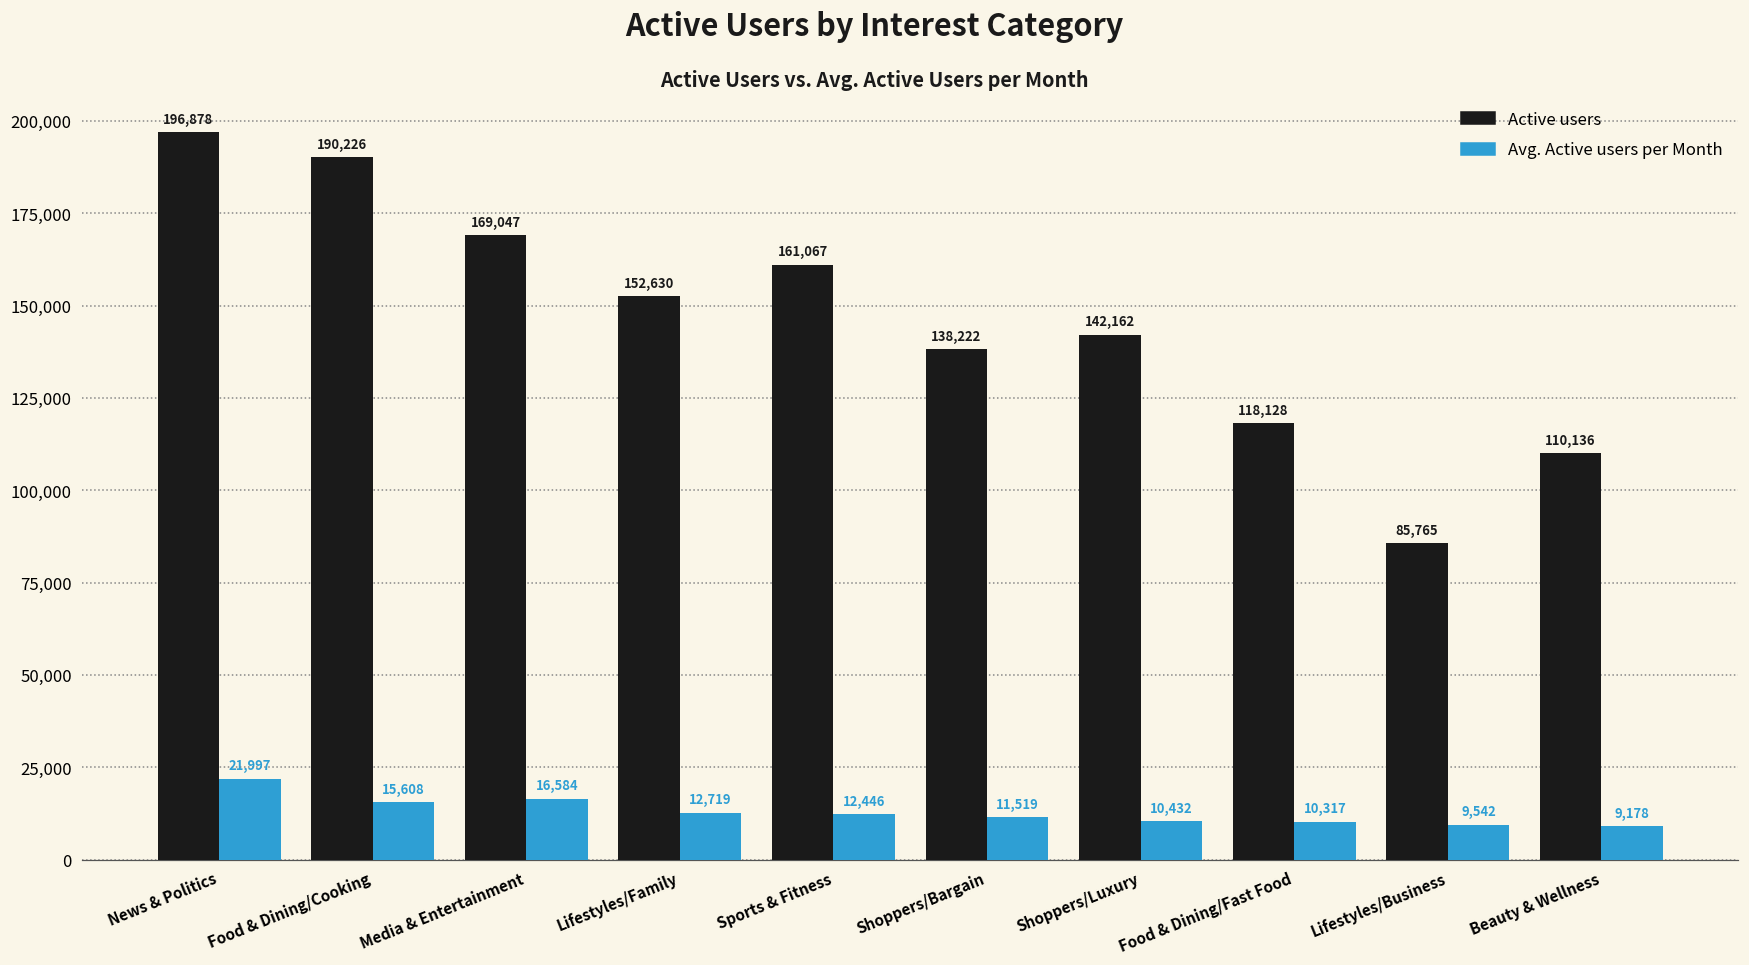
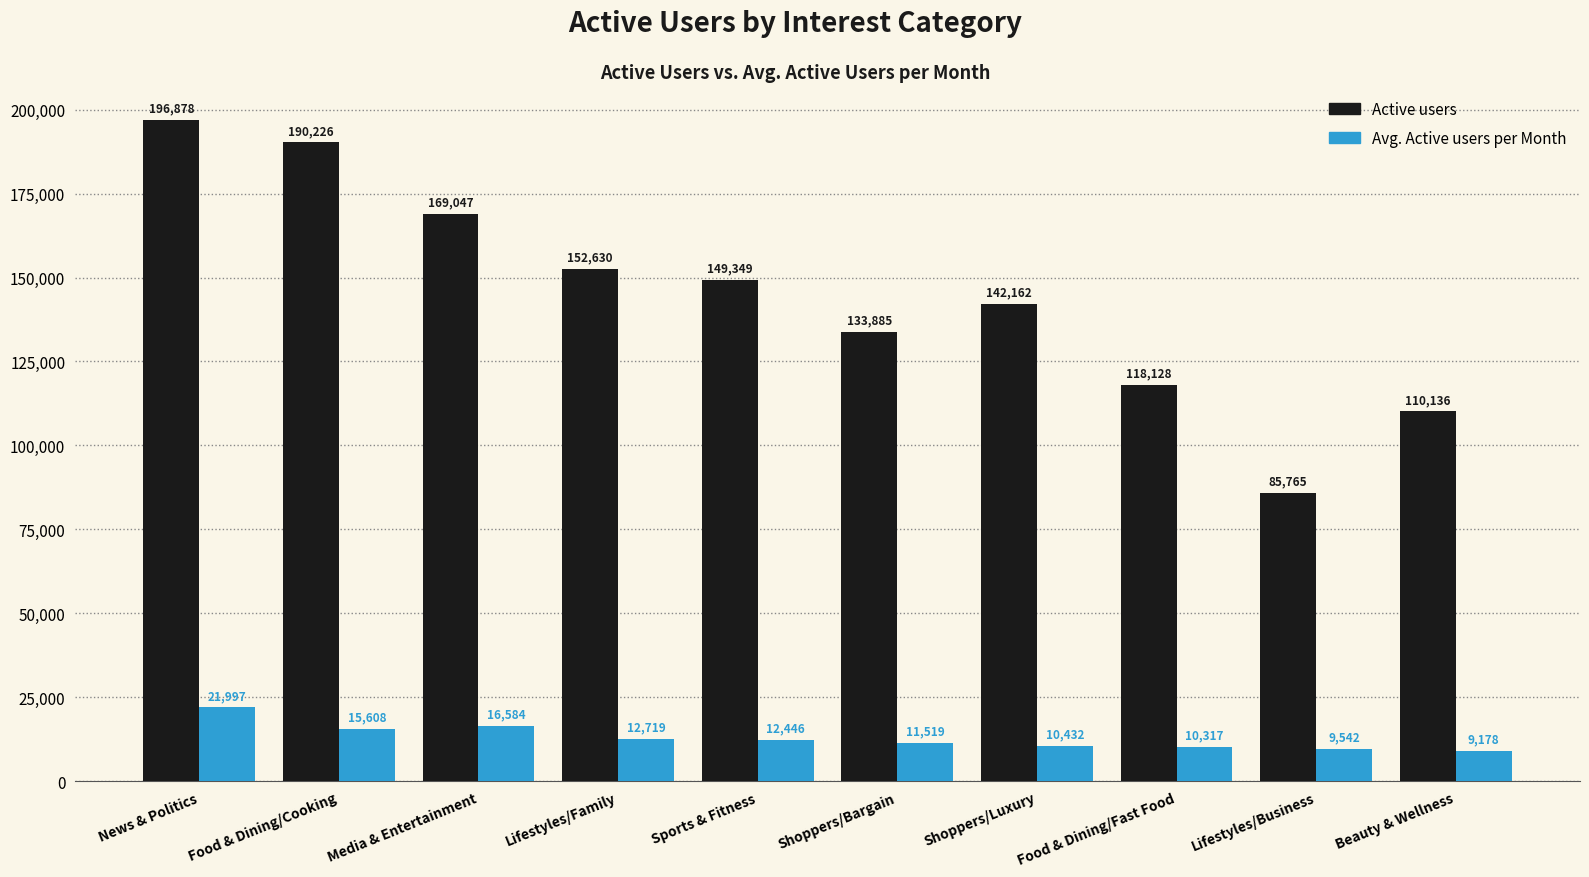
Active users, Sports & Fitness: 161,067 -> 149,349
Active users, Shoppers/Bargain: 138,222 -> 133,885
